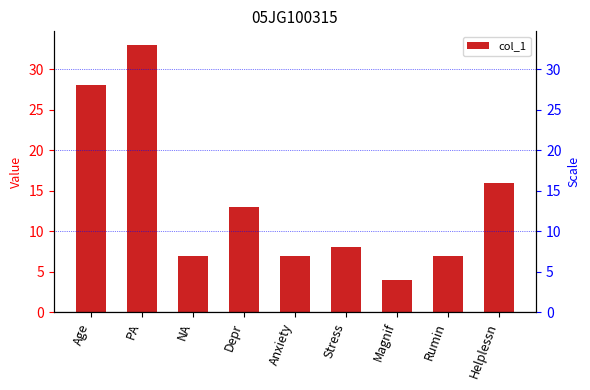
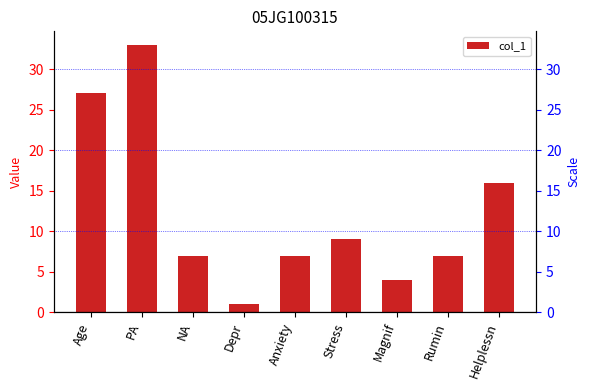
Age: 28 -> 27
Depr: 13 -> 1
Stress: 8 -> 9
